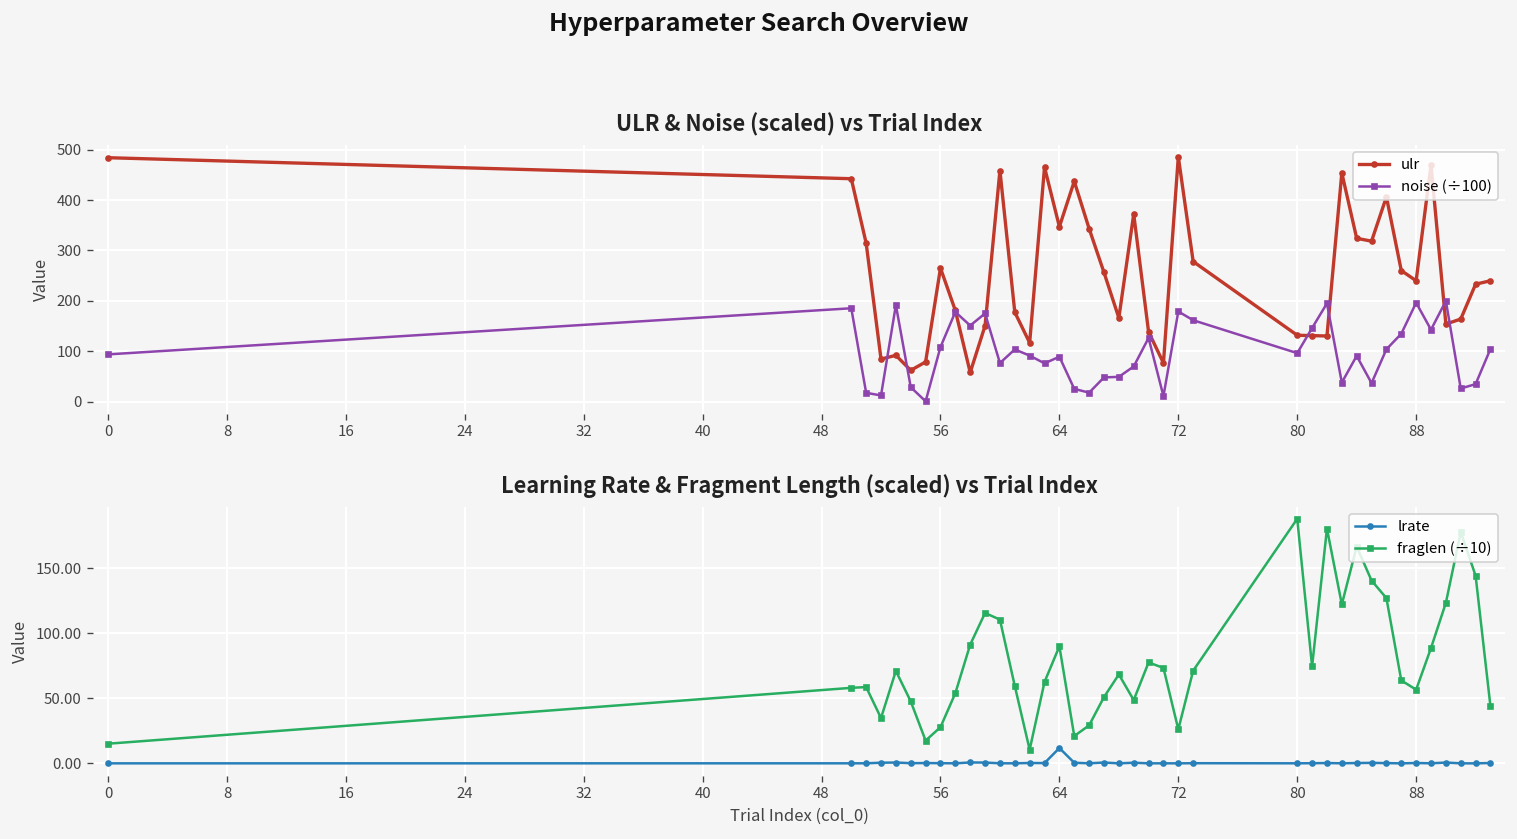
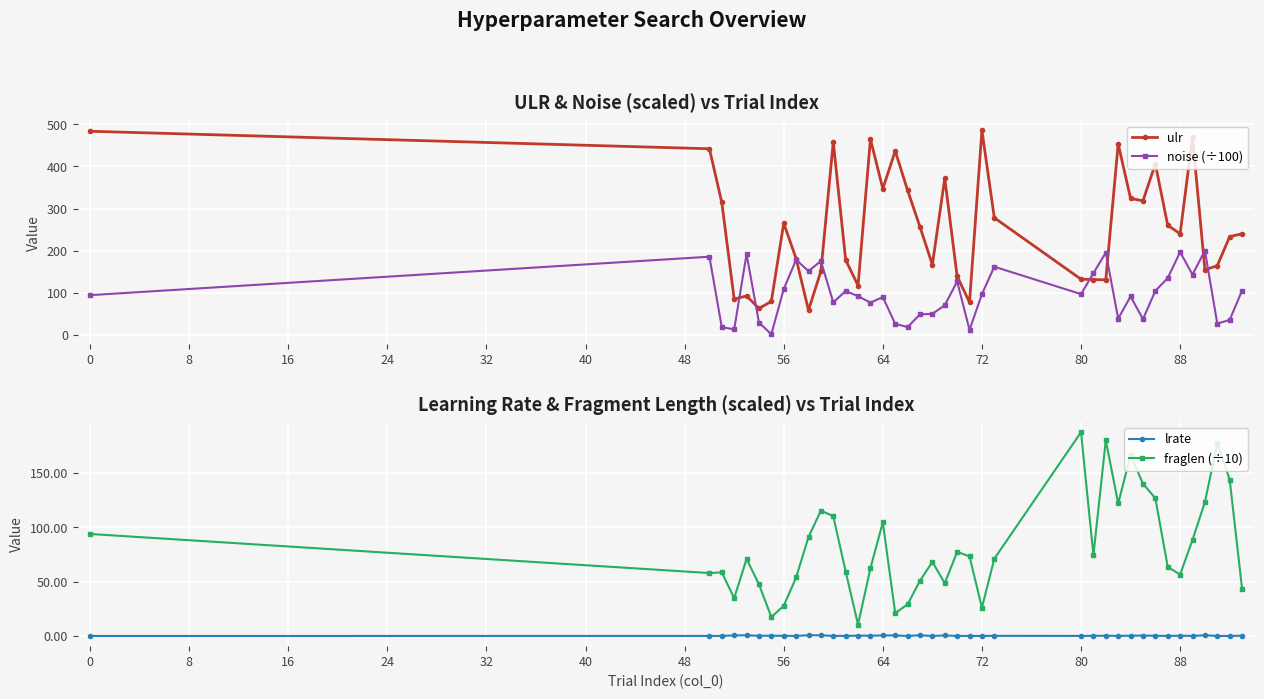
ULR & Noise (scaled) vs Trial Index, noise (÷100), 72: 180 -> 100
Learning Rate & Fragment Length (scaled) vs Trial Index, fraglen (÷10), 0: 15 -> 94
Learning Rate & Fragment Length (scaled) vs Trial Index, lrate, 64: 12 -> 1
Learning Rate & Fragment Length (scaled) vs Trial Index, fraglen (÷10), 64: 90 -> 105
